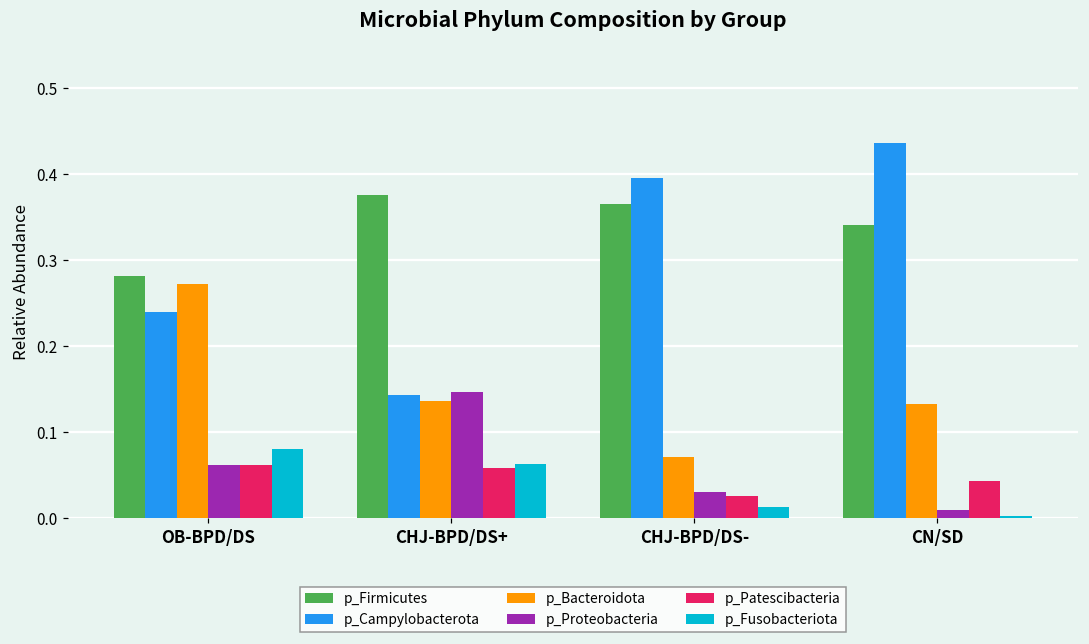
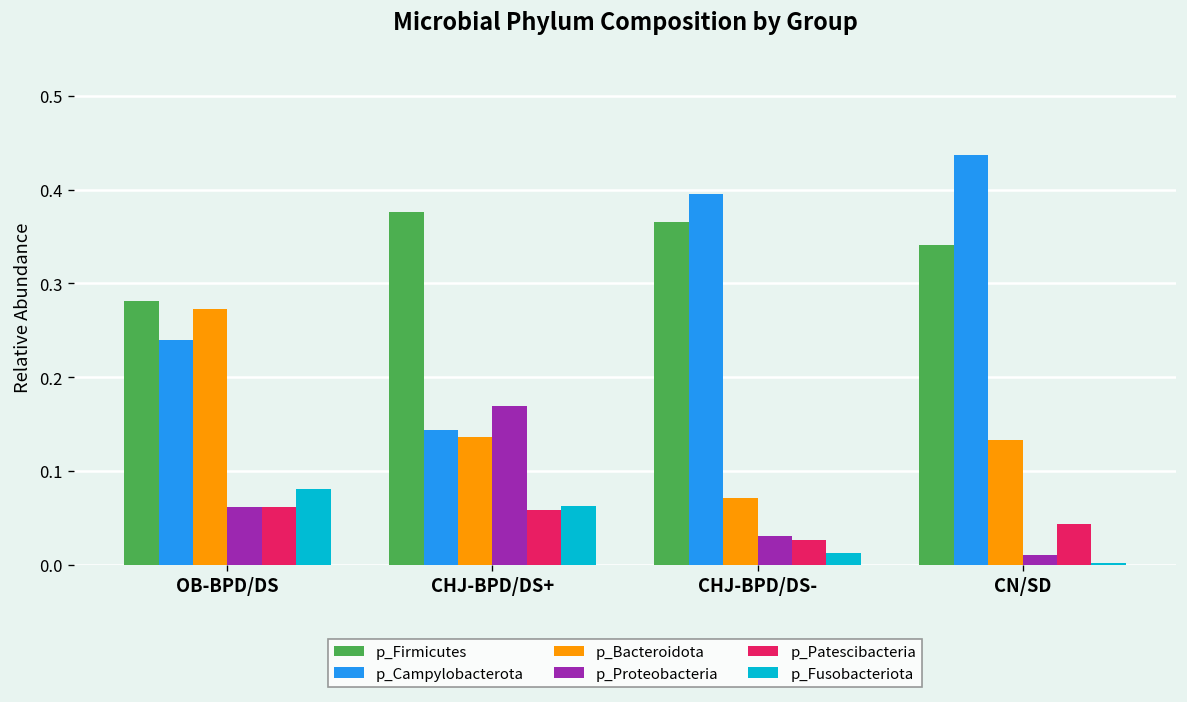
p_Proteobacteria, CHJ-BPD/DS+: 0.15 -> 0.17
